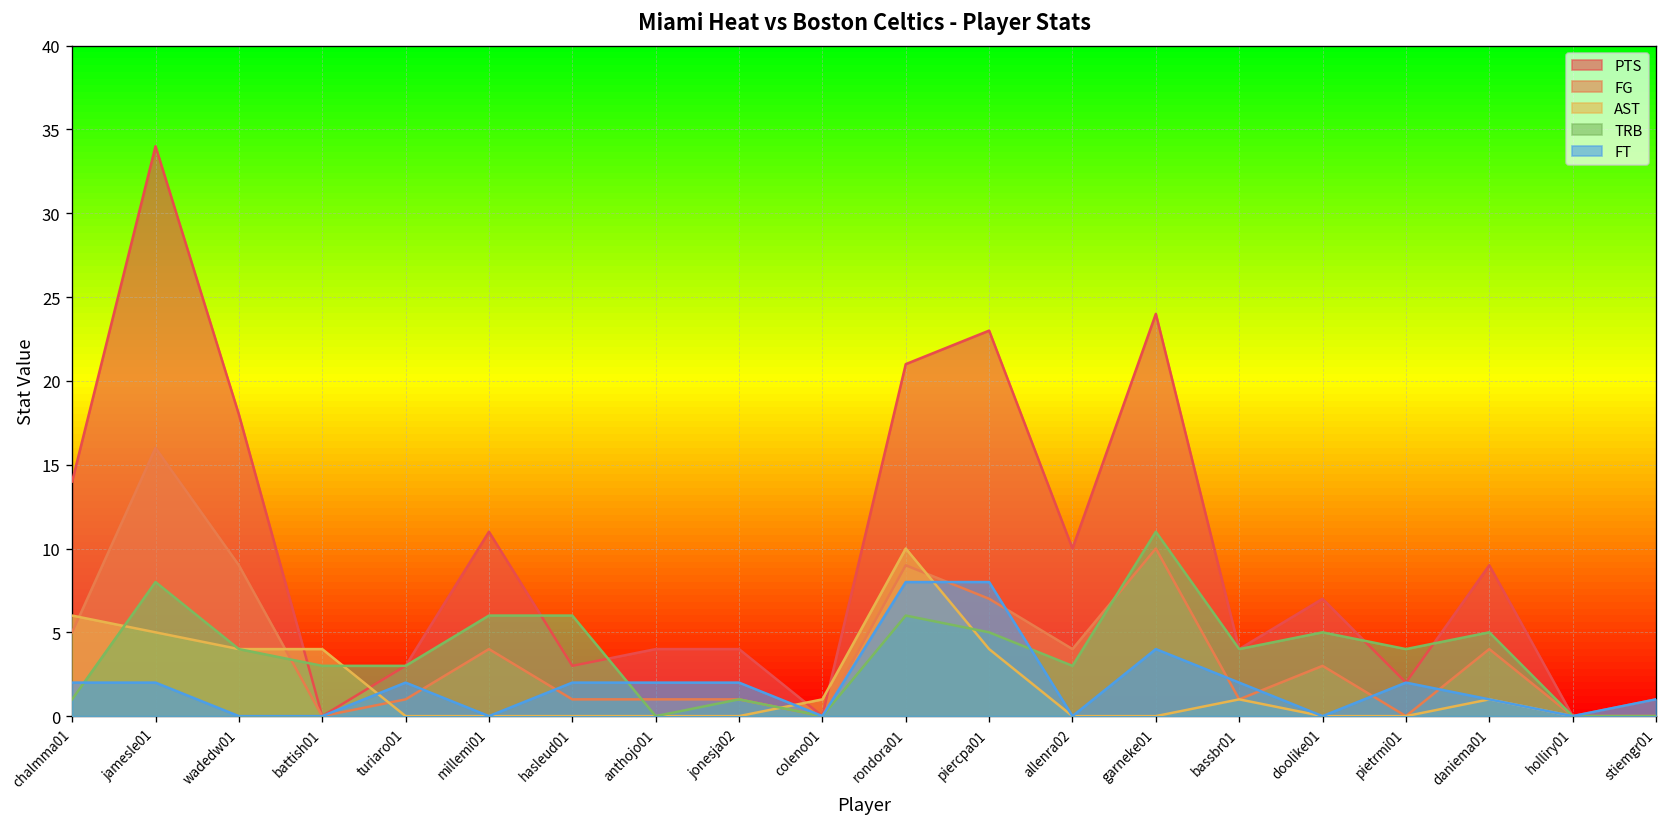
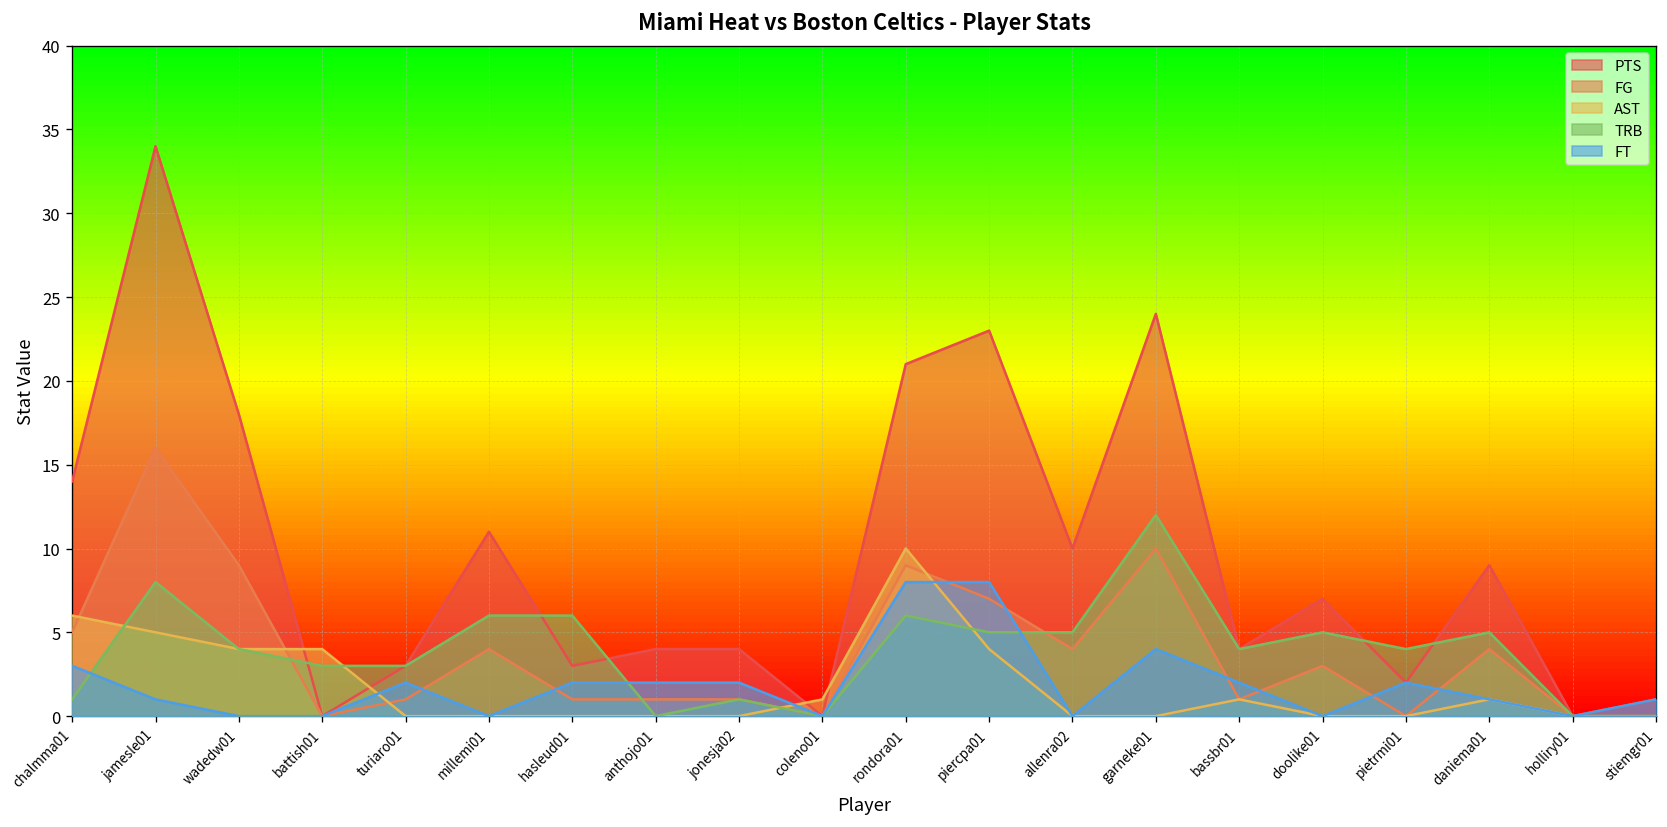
FT, chalmma01: 2 -> 3
FT, jamesle01: 2 -> 1
TRB, allenra02: 3 -> 5
TRB, garneke01: 11 -> 12
